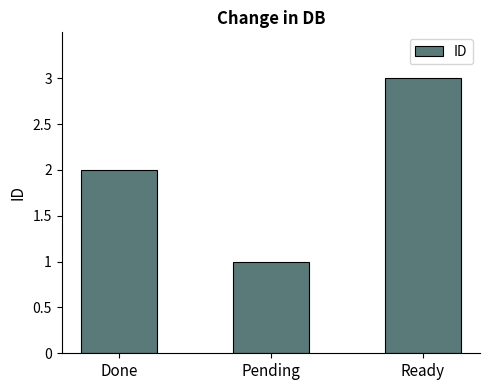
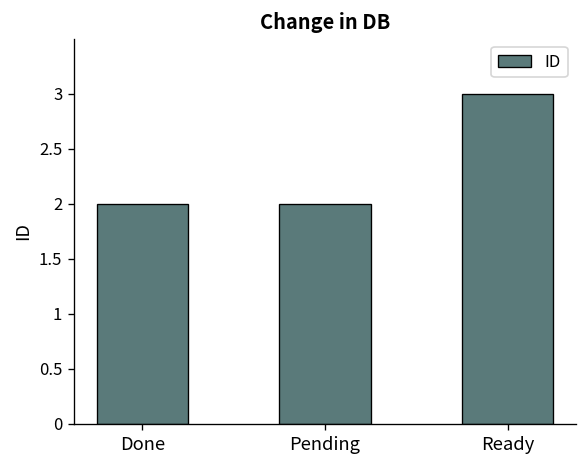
Pending: 1 -> 2
